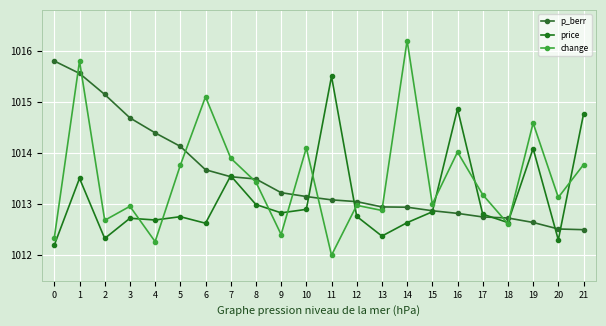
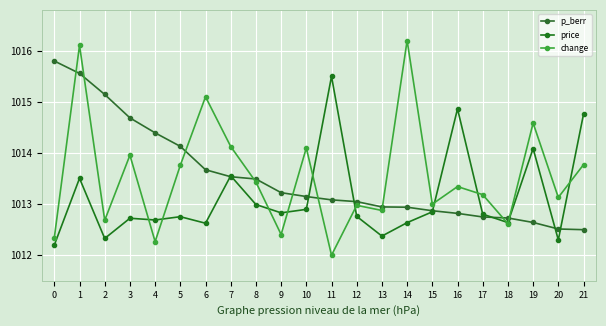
change, 1: 1015.8 -> 1016.1
change, 3: 1013.0 -> 1014.0
change, 7: 1013.9 -> 1014.1
change, 16: 1014.0 -> 1013.3
